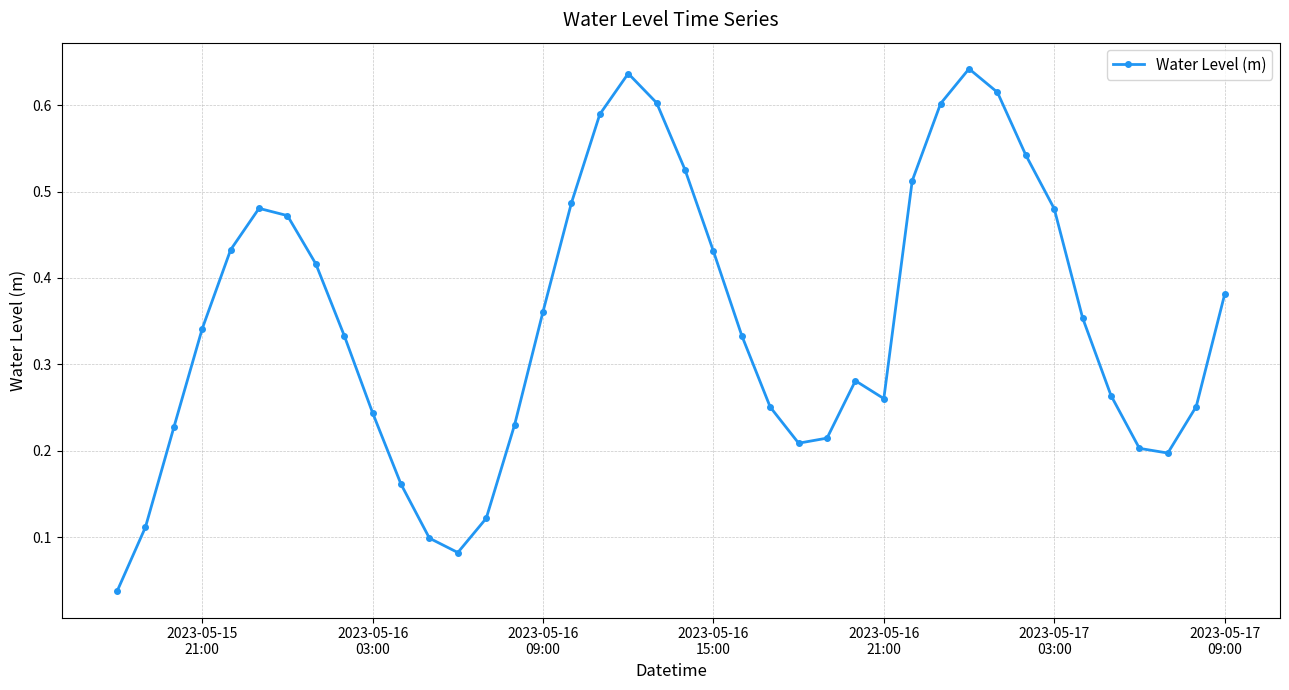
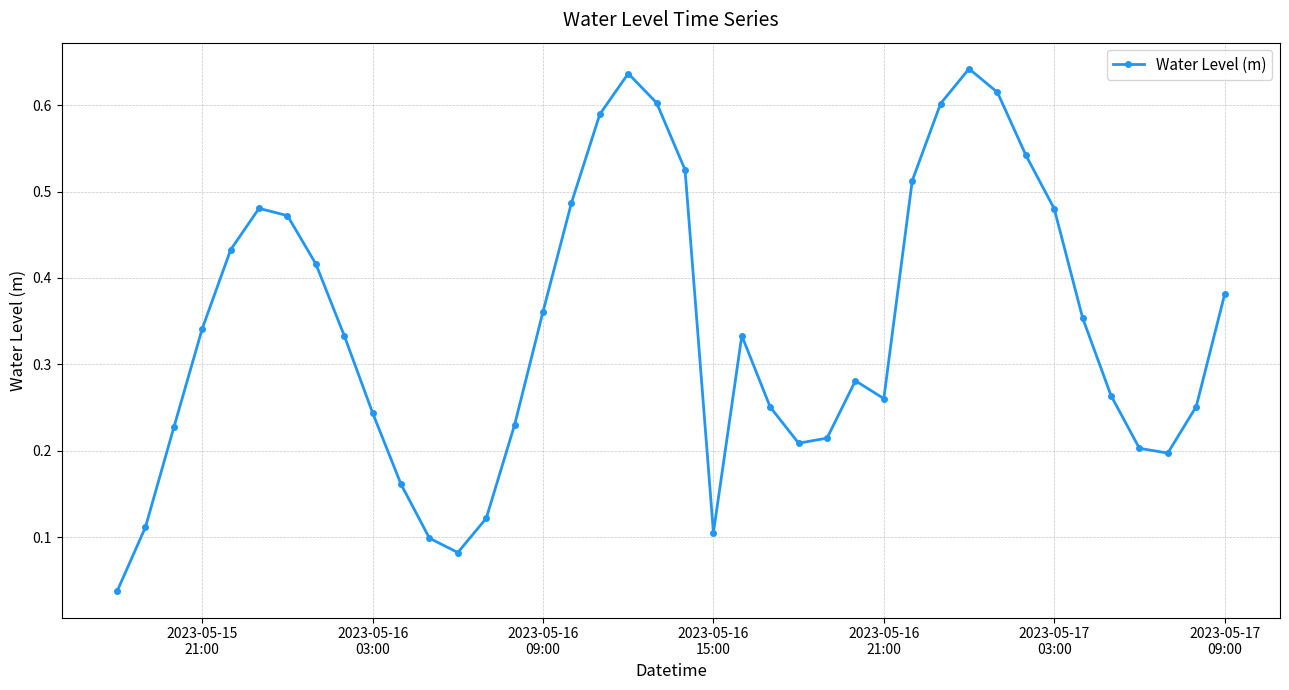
2023-05-16 15:00: 0.43 -> 0.11
